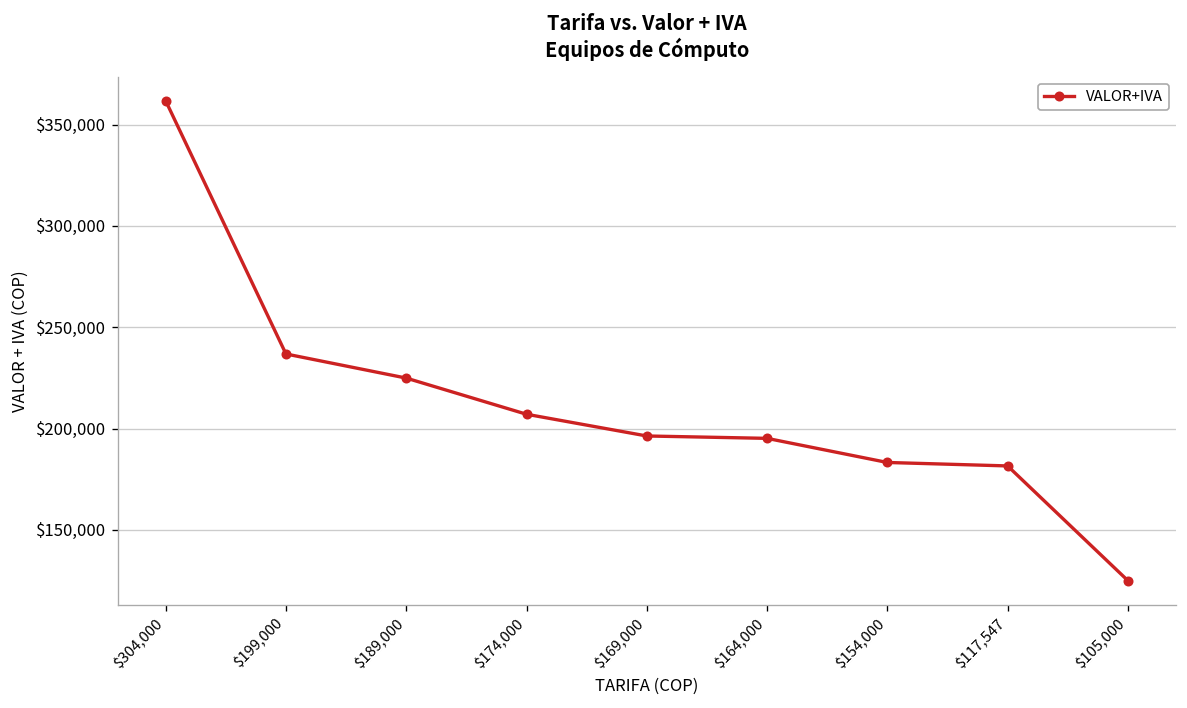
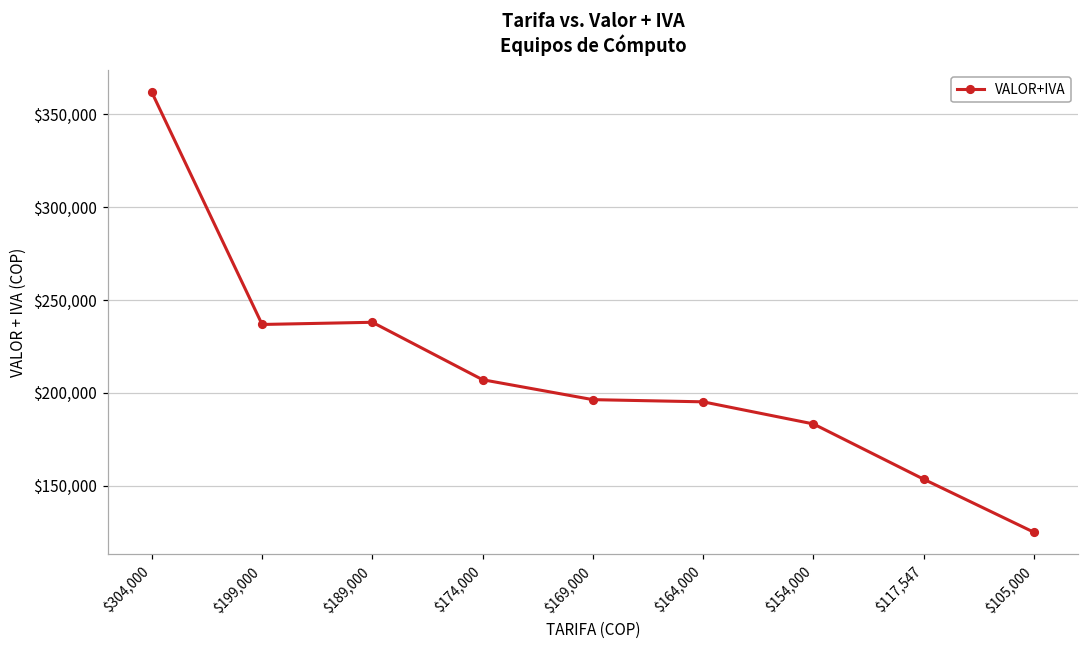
$189,000: $225,000 -> $238,000
$117,547: $182,000 -> $154,000
